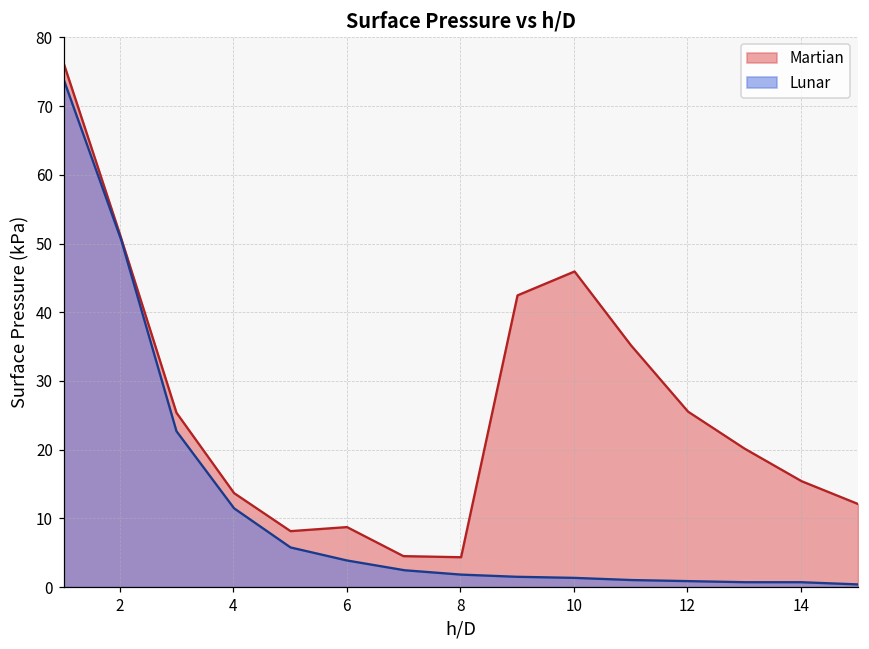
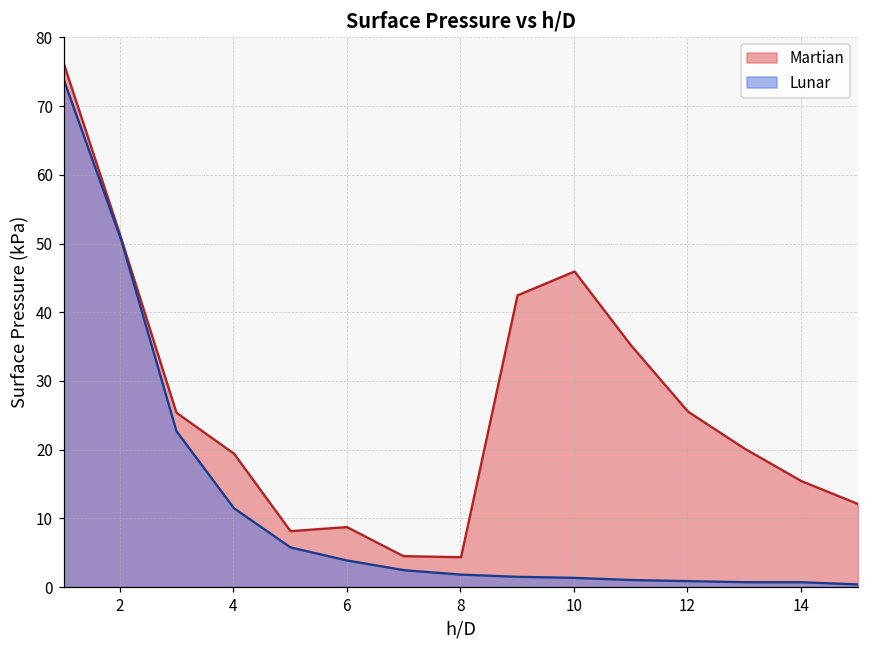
Martian, 4: 14 -> 19
